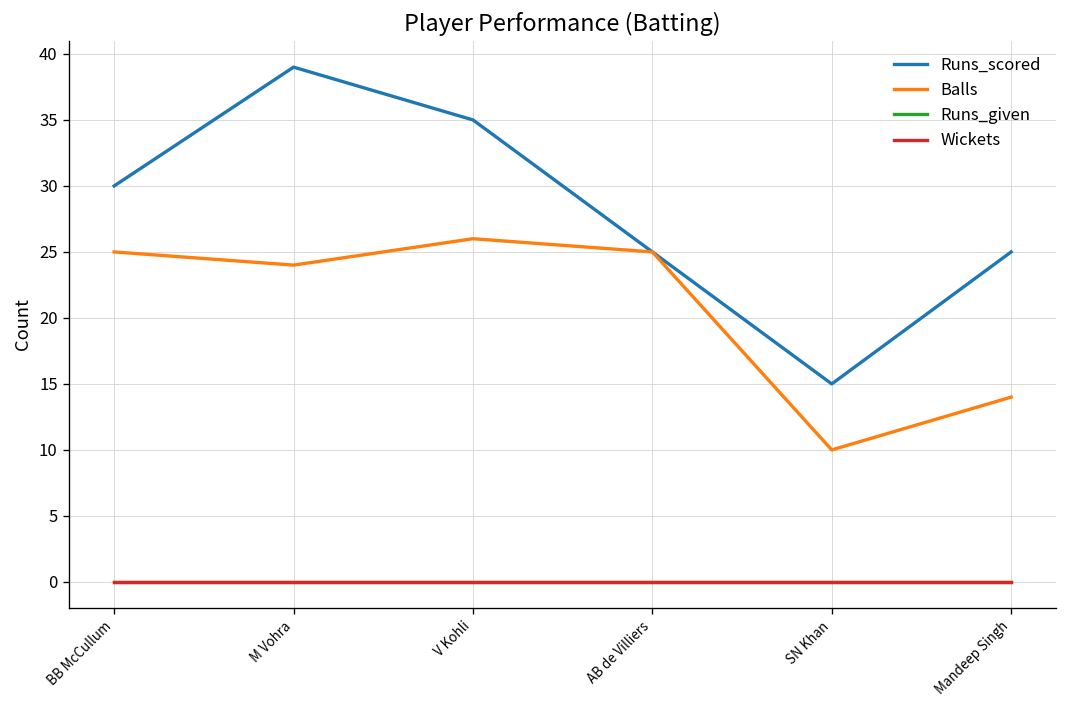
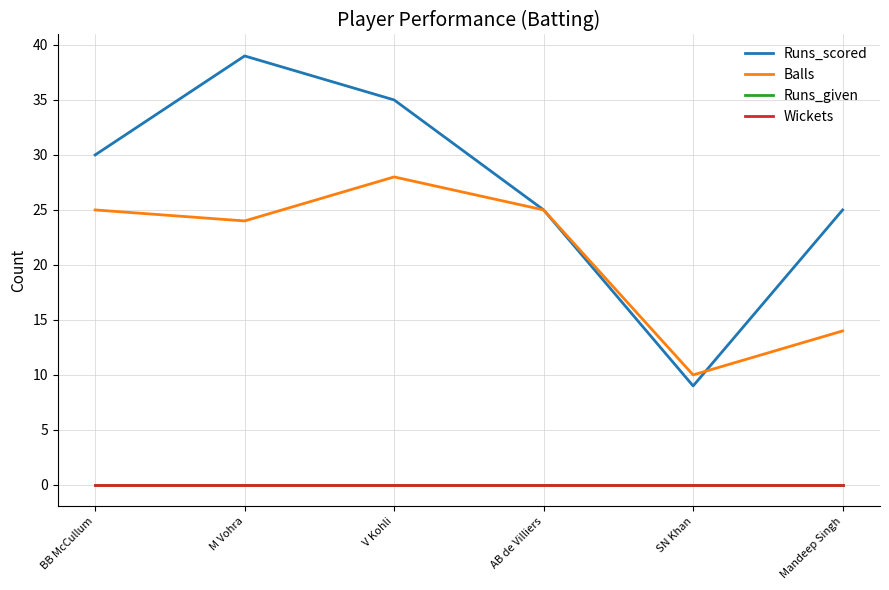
Balls, V Kohli: 26 -> 28
Runs_scored, SN Khan: 15 -> 9
